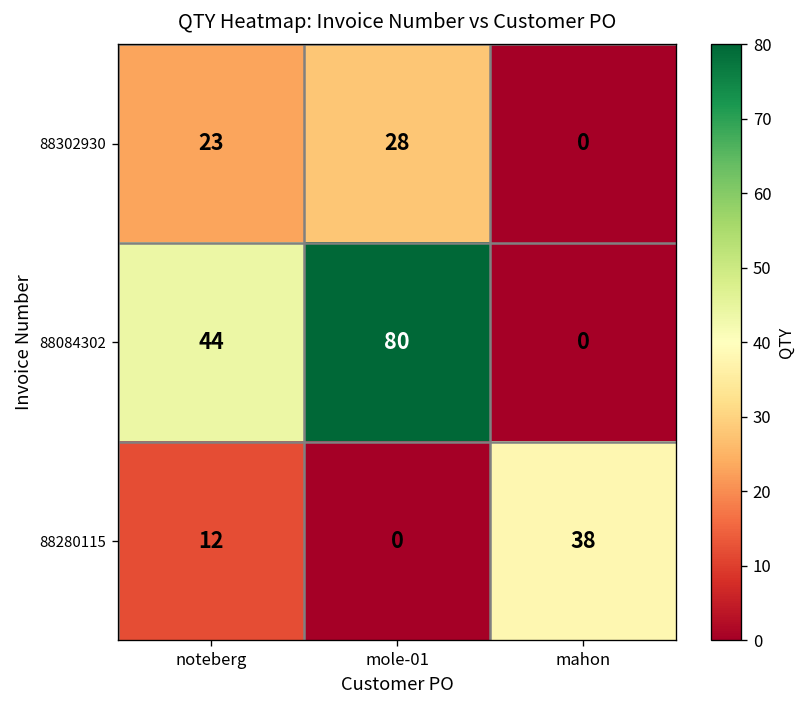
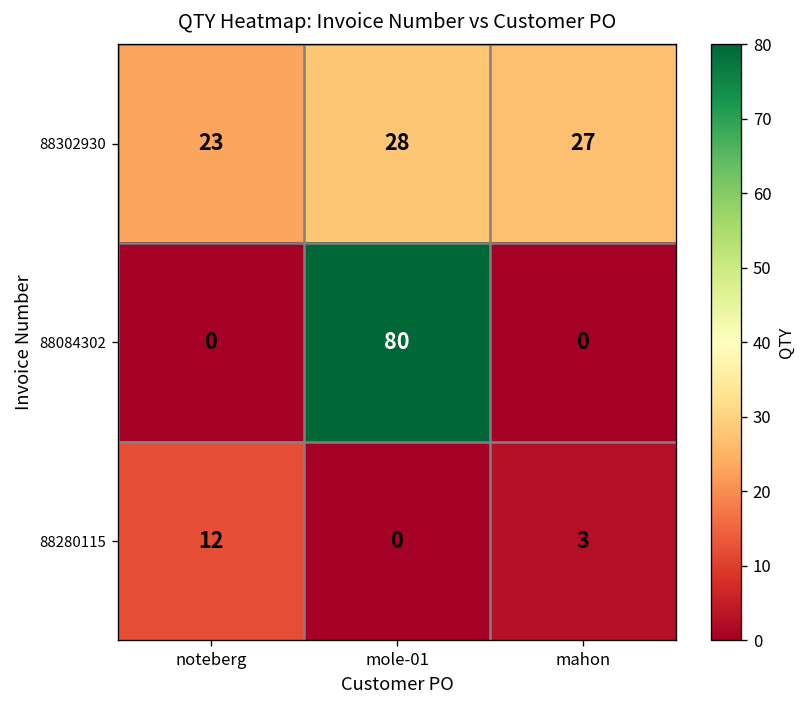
88302930, mahon: 0 -> 27
88084302, noteberg: 44 -> 0
88280115, mahon: 38 -> 3
